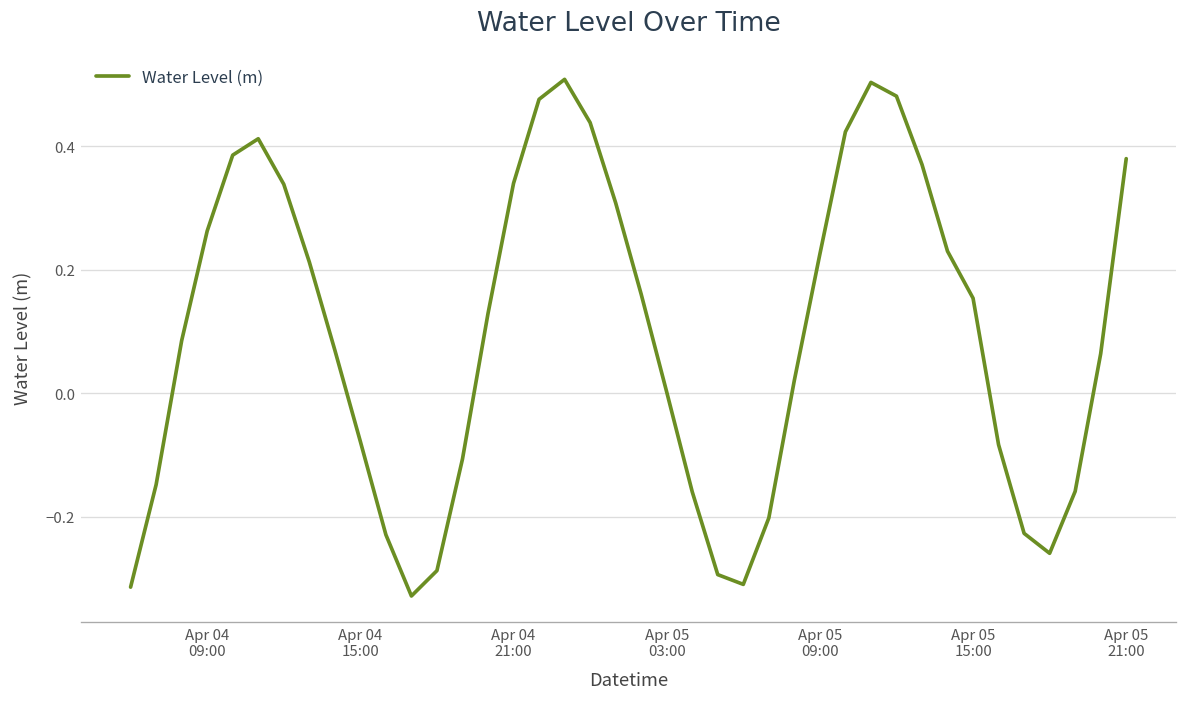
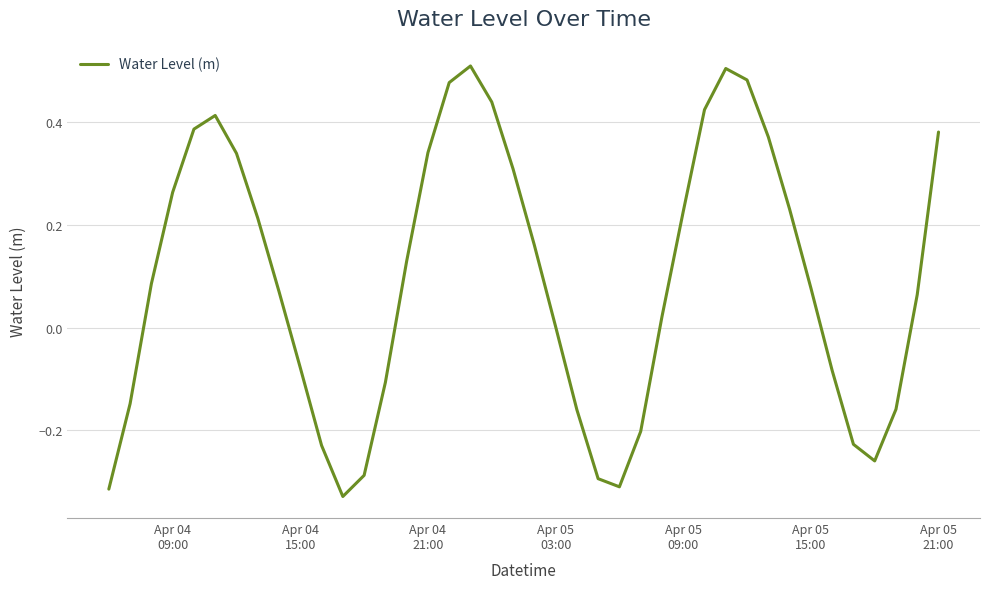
Apr 05 15:00: 0.15 -> 0.08
